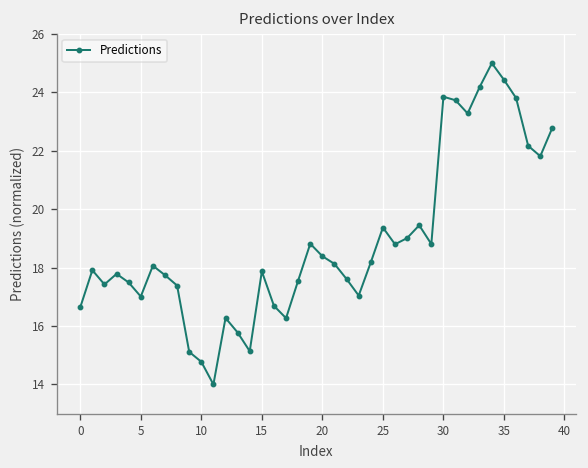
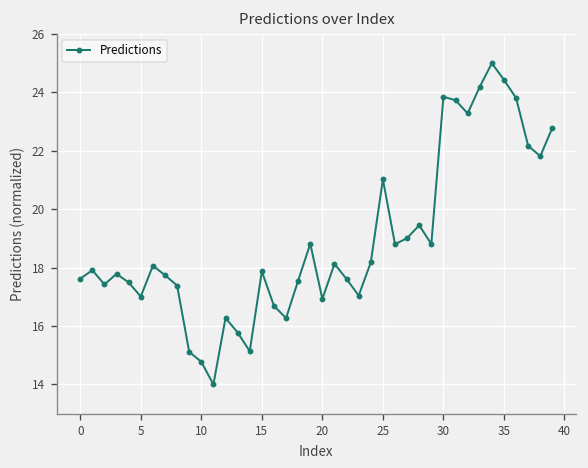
0: 16.6 -> 17.6
20: 18.4 -> 16.9
25: 19.4 -> 21.0
